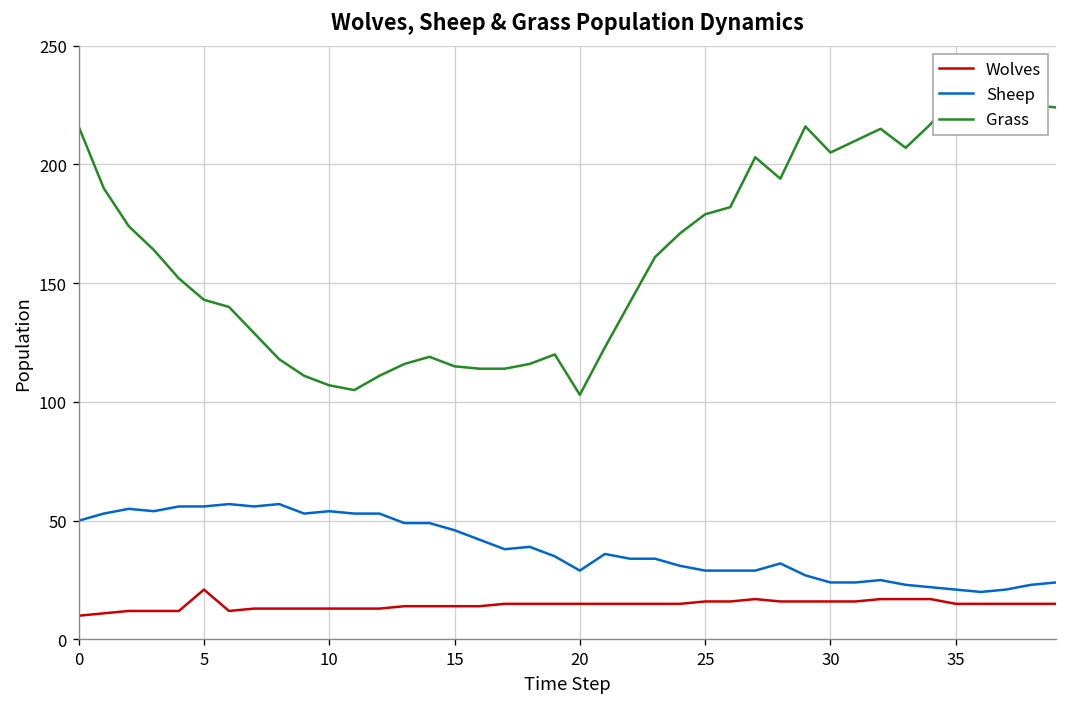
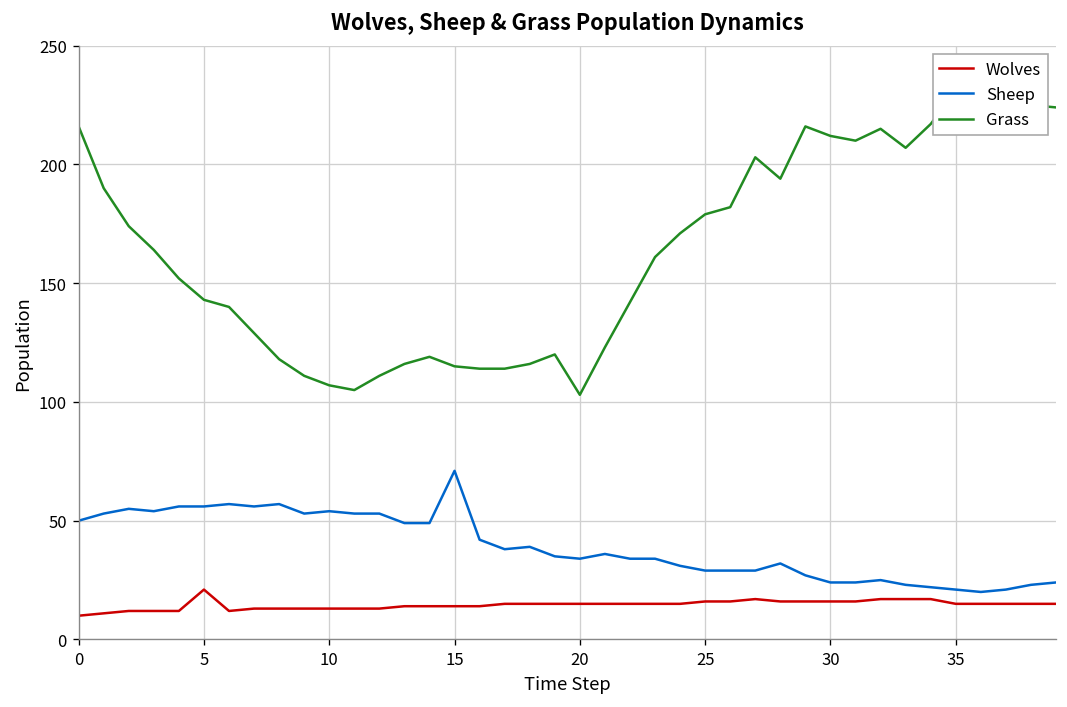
Sheep, 15: 46 -> 71
Sheep, 20: 29 -> 34
Grass, 30: 205 -> 212
